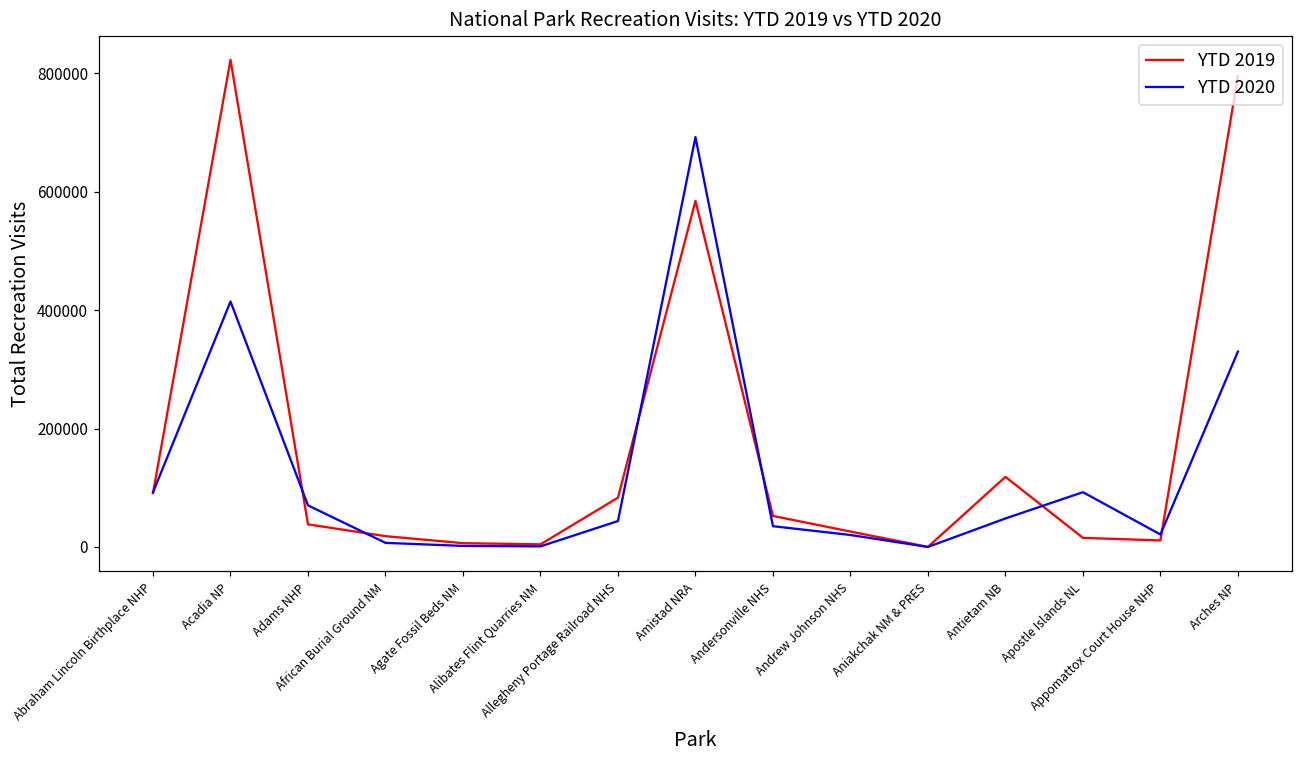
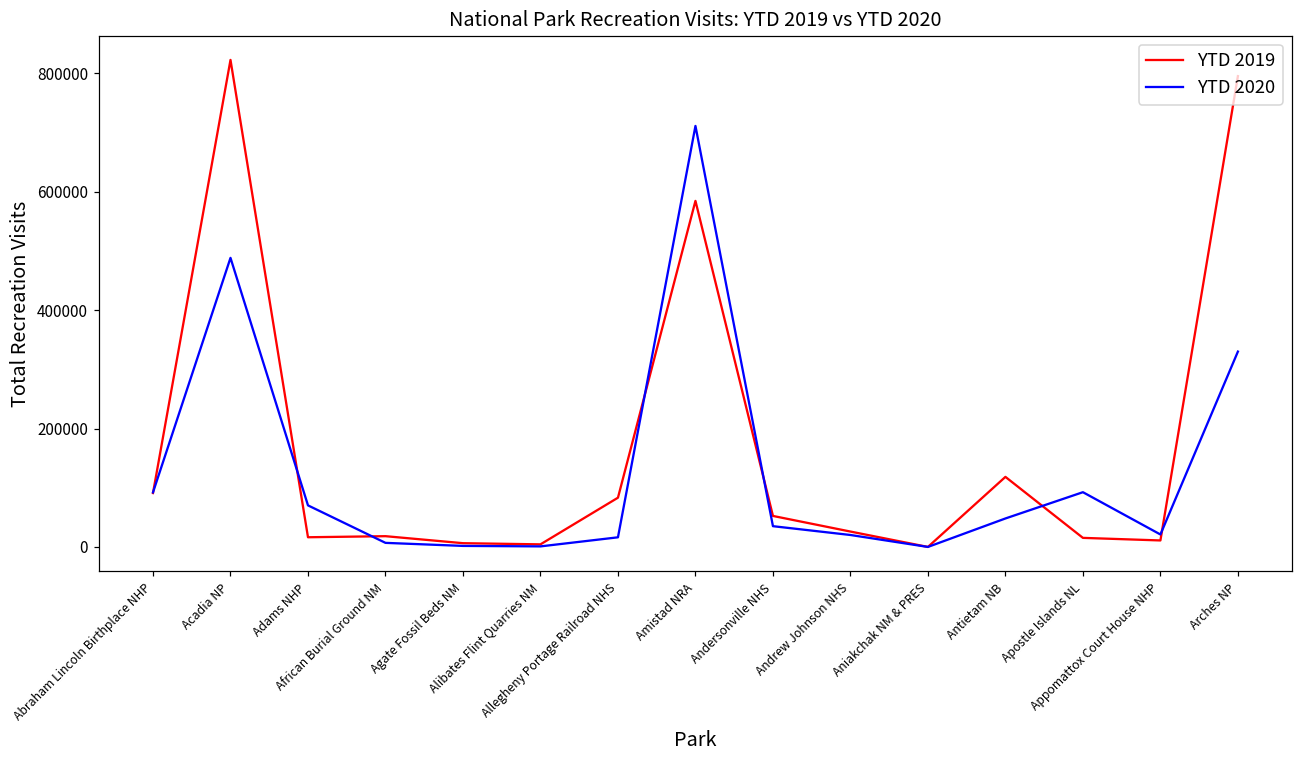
YTD 2020, Acadia NP: 410000 -> 490000
YTD 2019, Adams NHP: 40000 -> 20000
YTD 2020, Allegheny Portage Railroad NHS: 40000 -> 20000
YTD 2020, Amistad NRA: 690000 -> 710000
